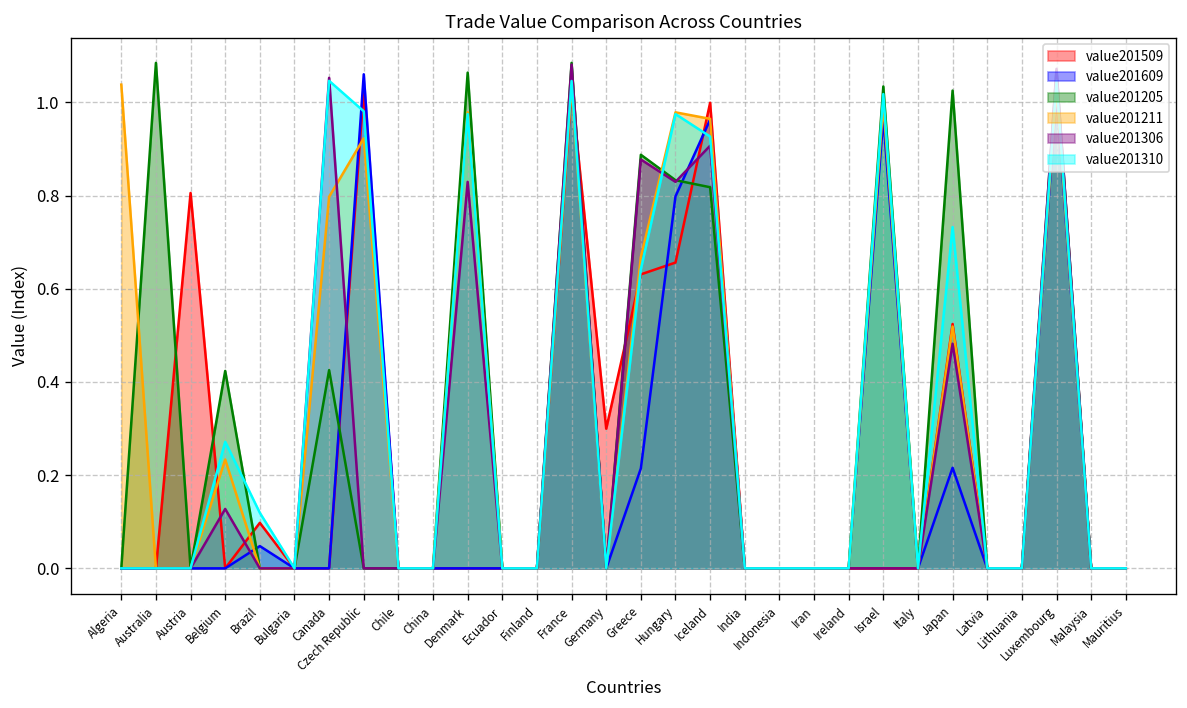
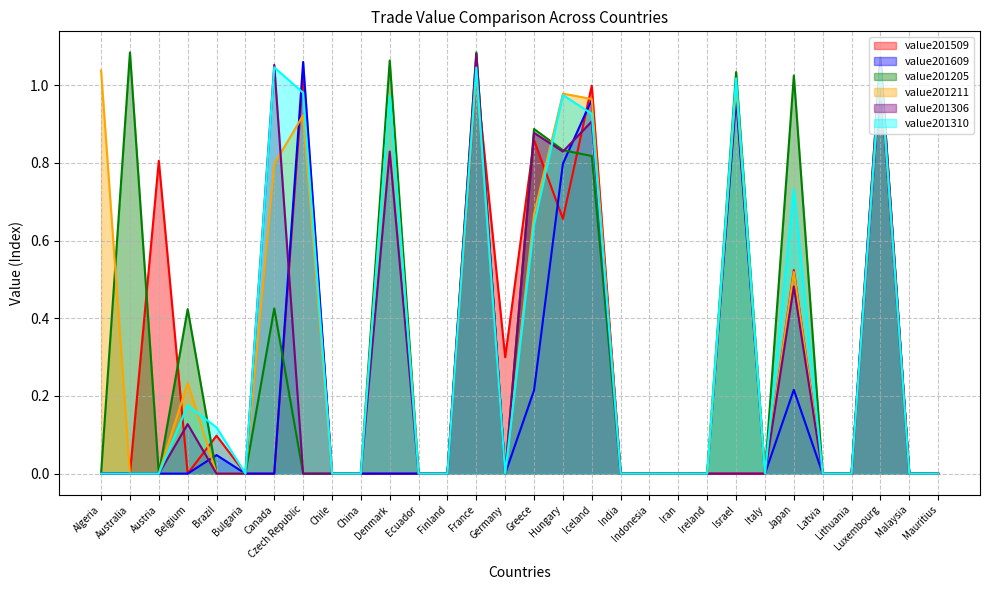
value201310, Belgium: 0.27 -> 0.18
value201509, Greece: 0.63 -> 0.86
